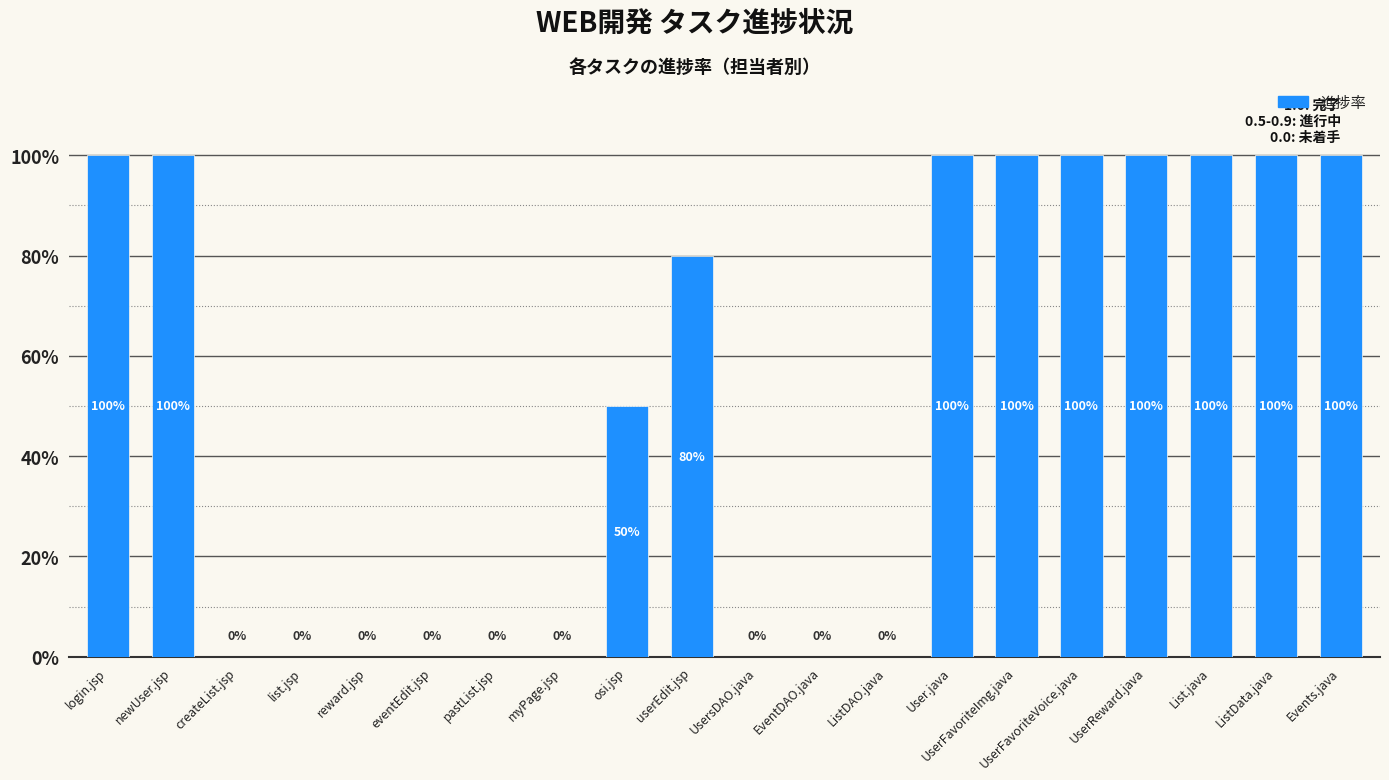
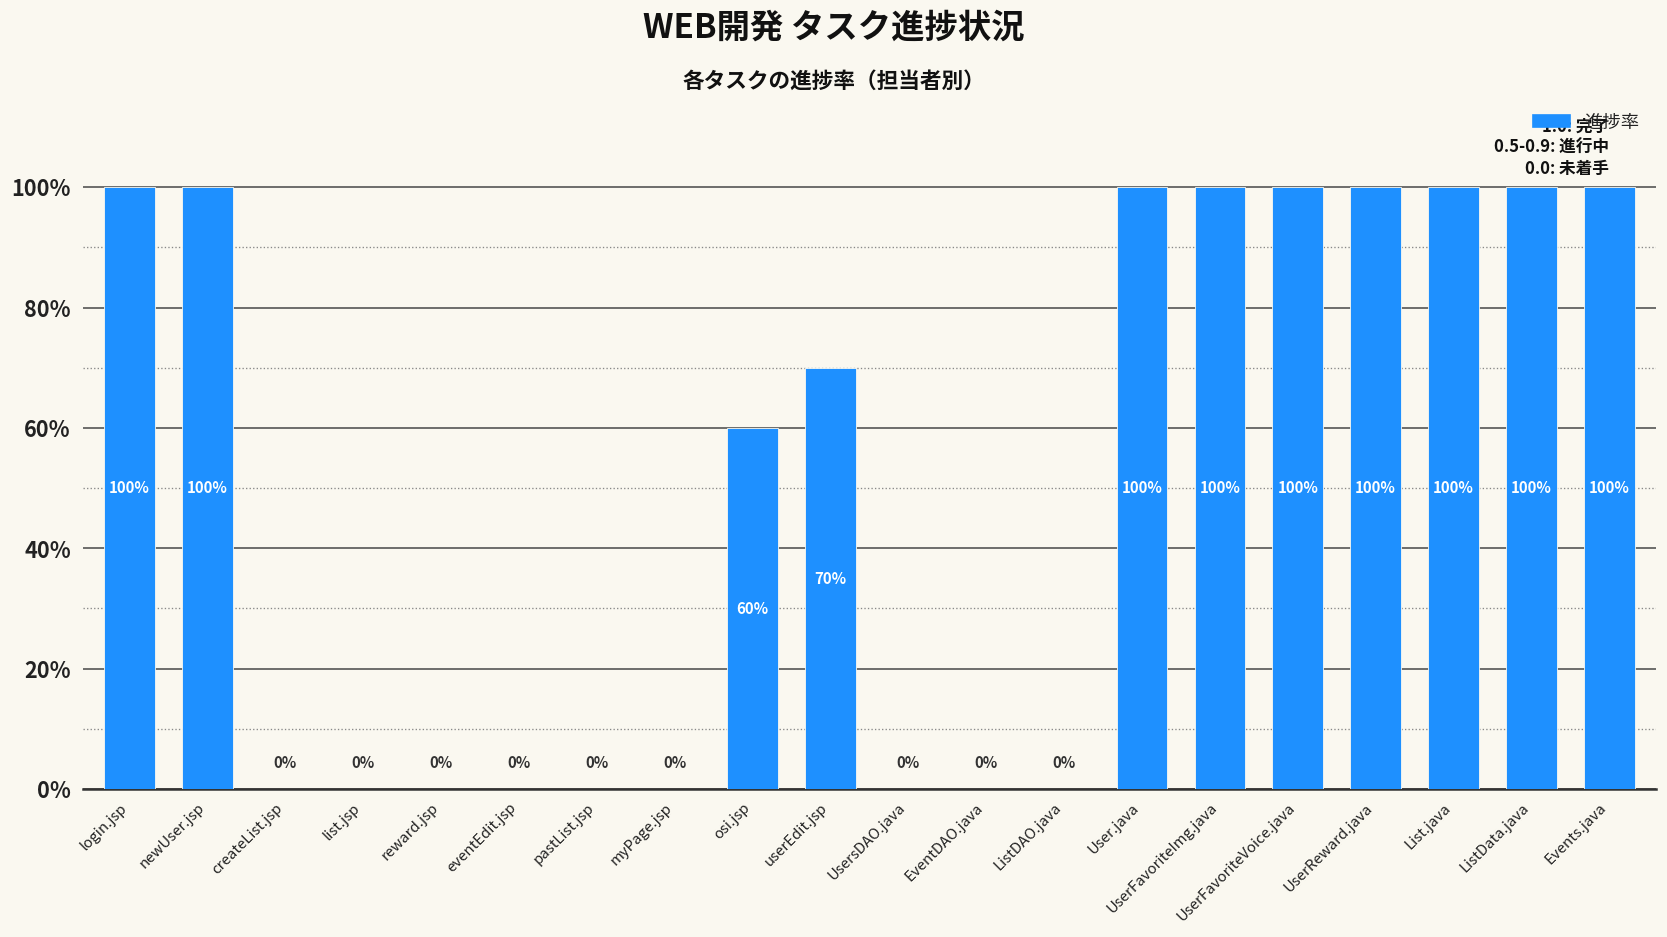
osi.jsp: 50% -> 60%
userEdit.jsp: 80% -> 70%
